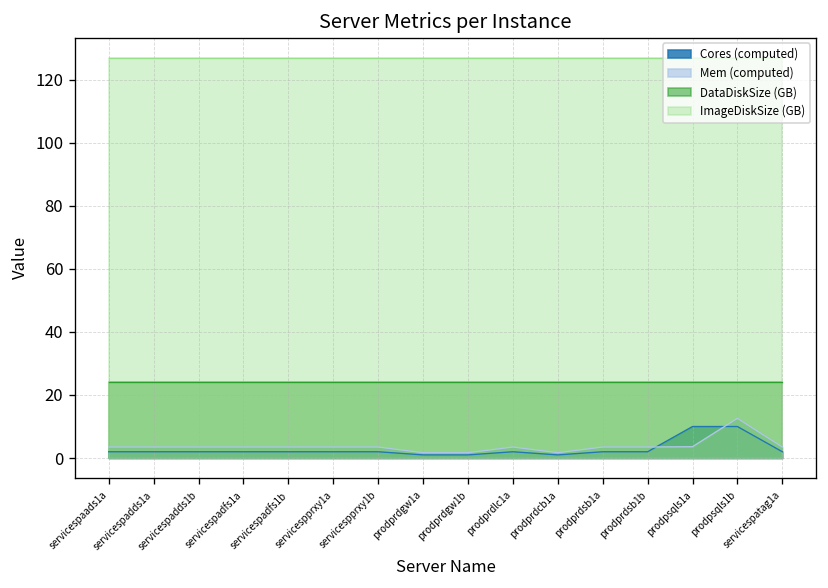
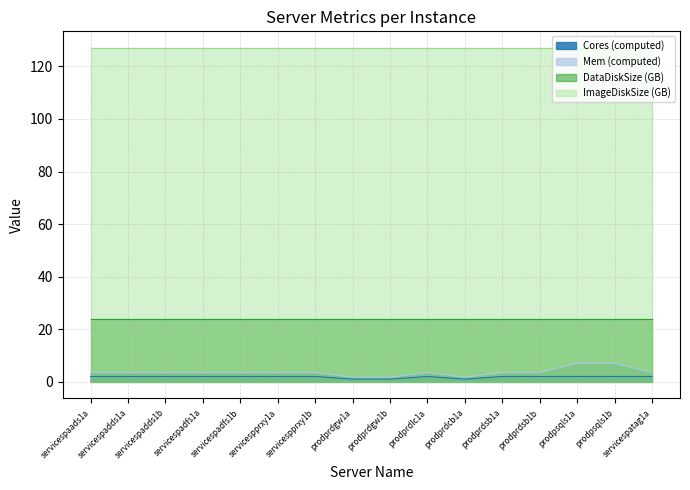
Cores (computed), prodpsqls1a: 10 -> 2
Mem (computed), prodpsqls1a: 4 -> 7
Cores (computed), prodpsqls1b: 10 -> 2
Mem (computed), prodpsqls1b: 13 -> 7
